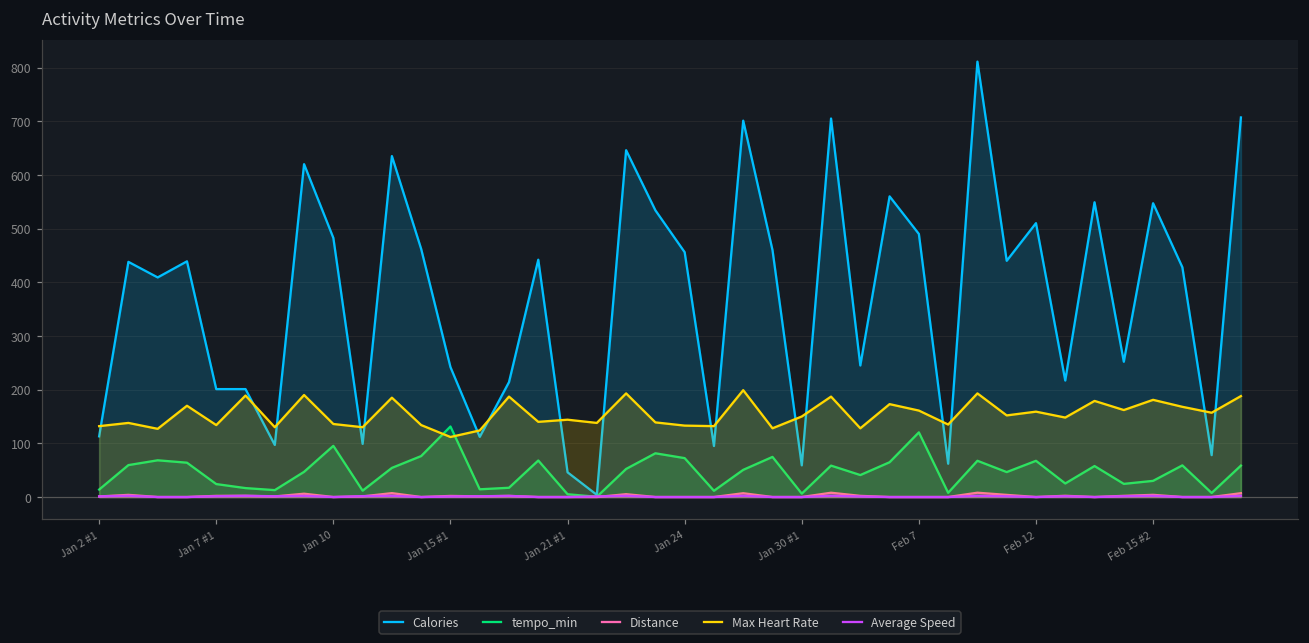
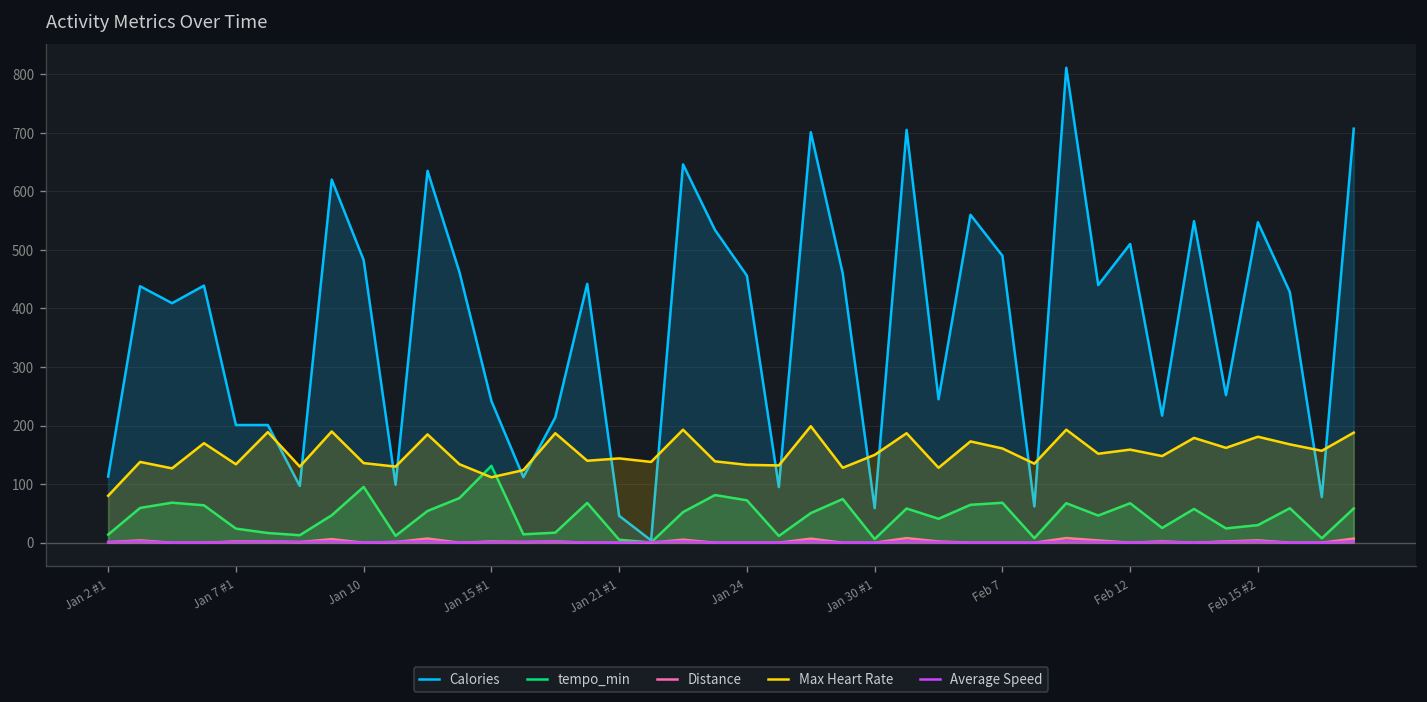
Max Heart Rate, Jan 2 #1: 130 -> 80
tempo_min, Feb 7: 120 -> 70
